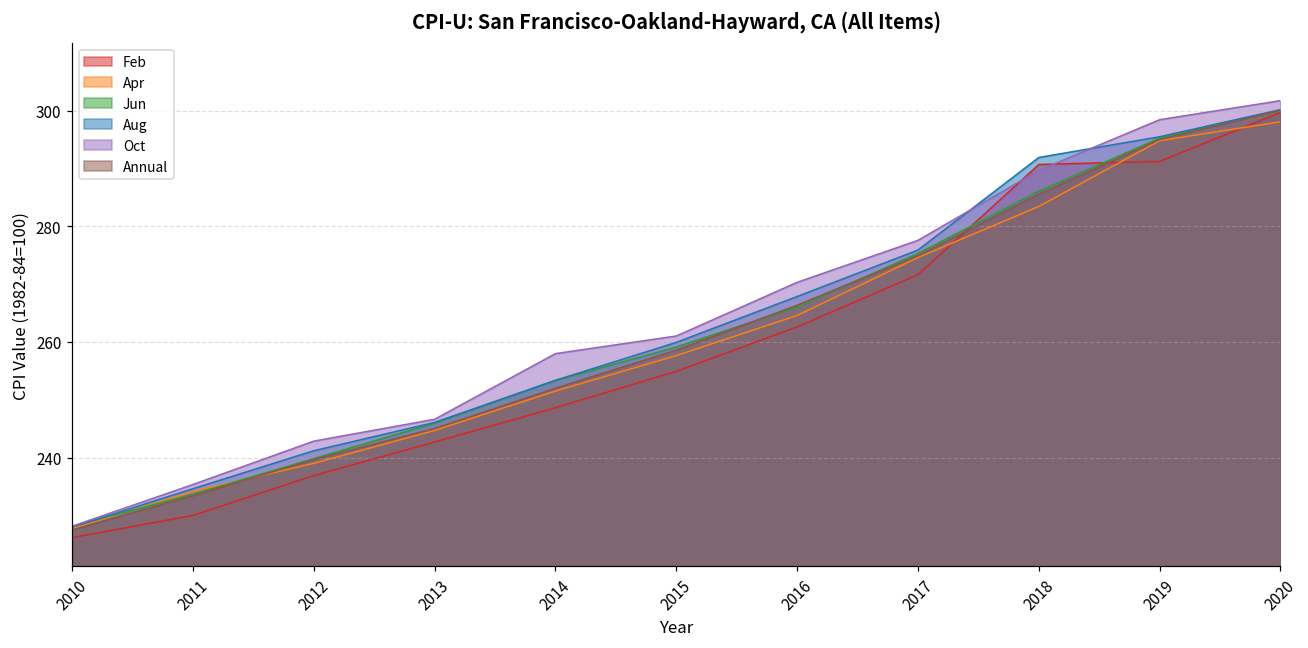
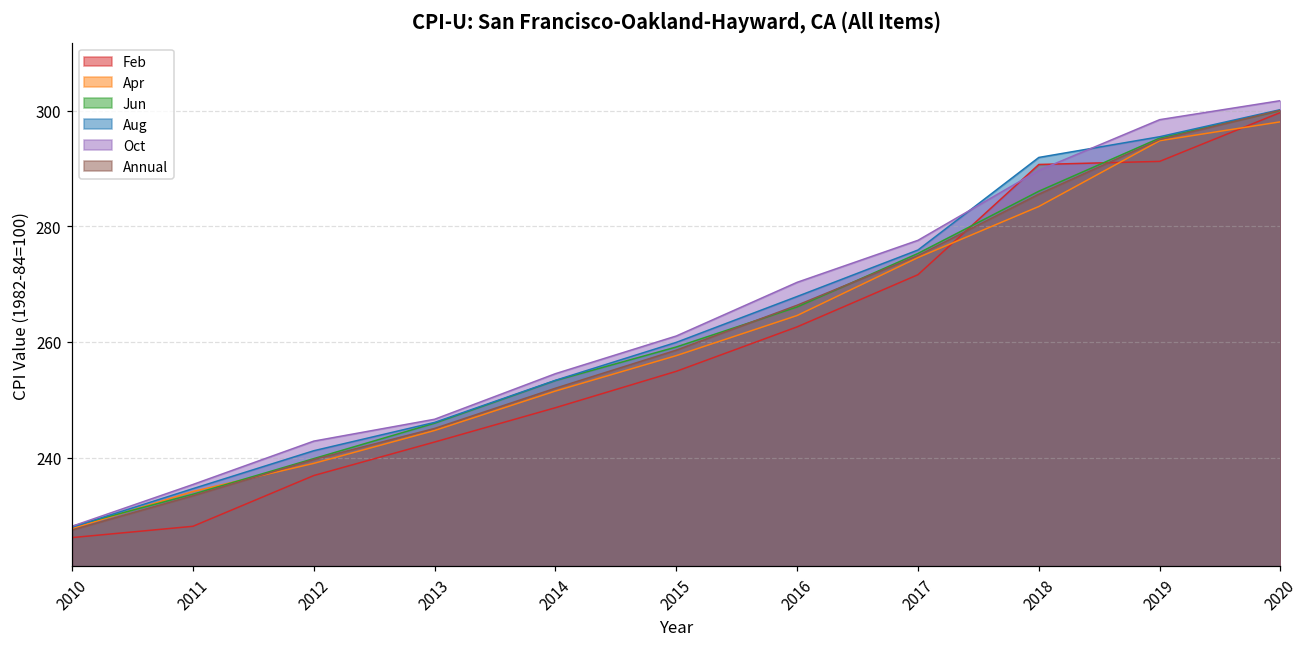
Feb, 2011: 230 -> 228
Oct, 2014: 258 -> 255
